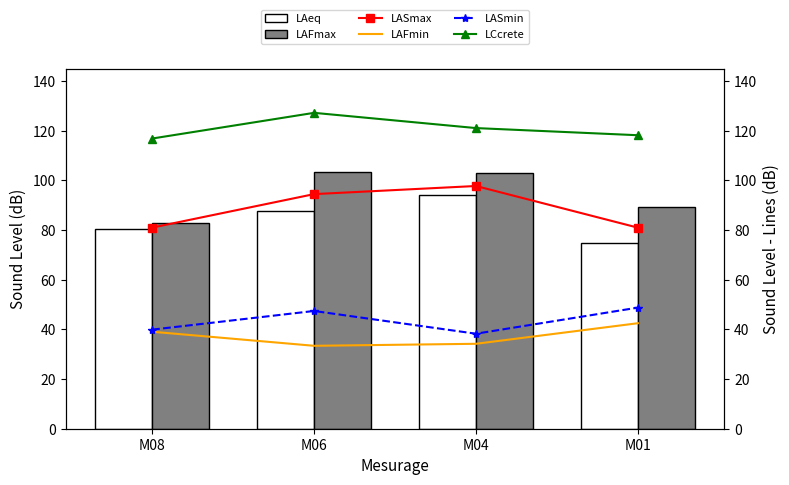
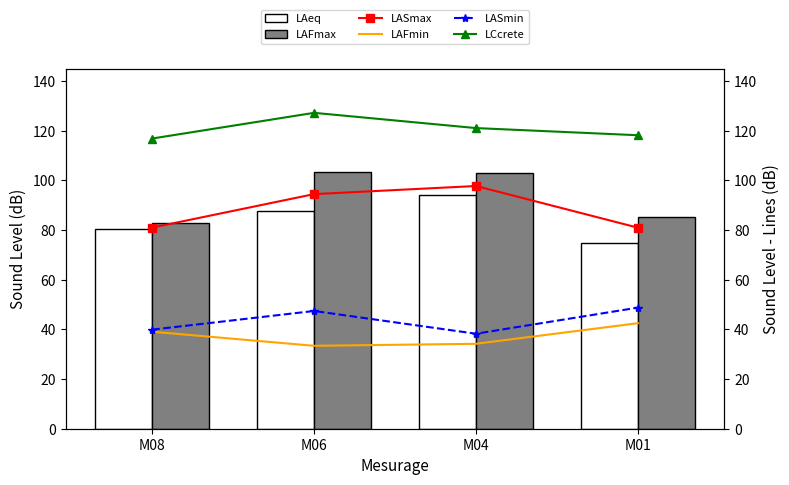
LAFmax, M01: 89 -> 85
